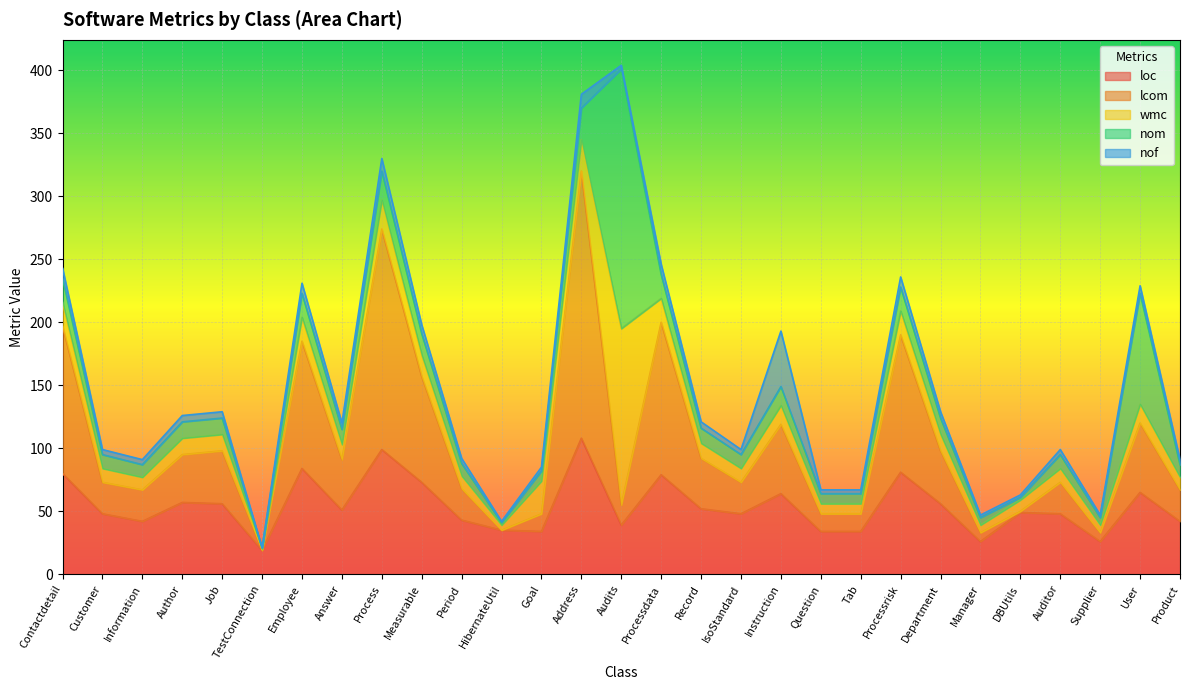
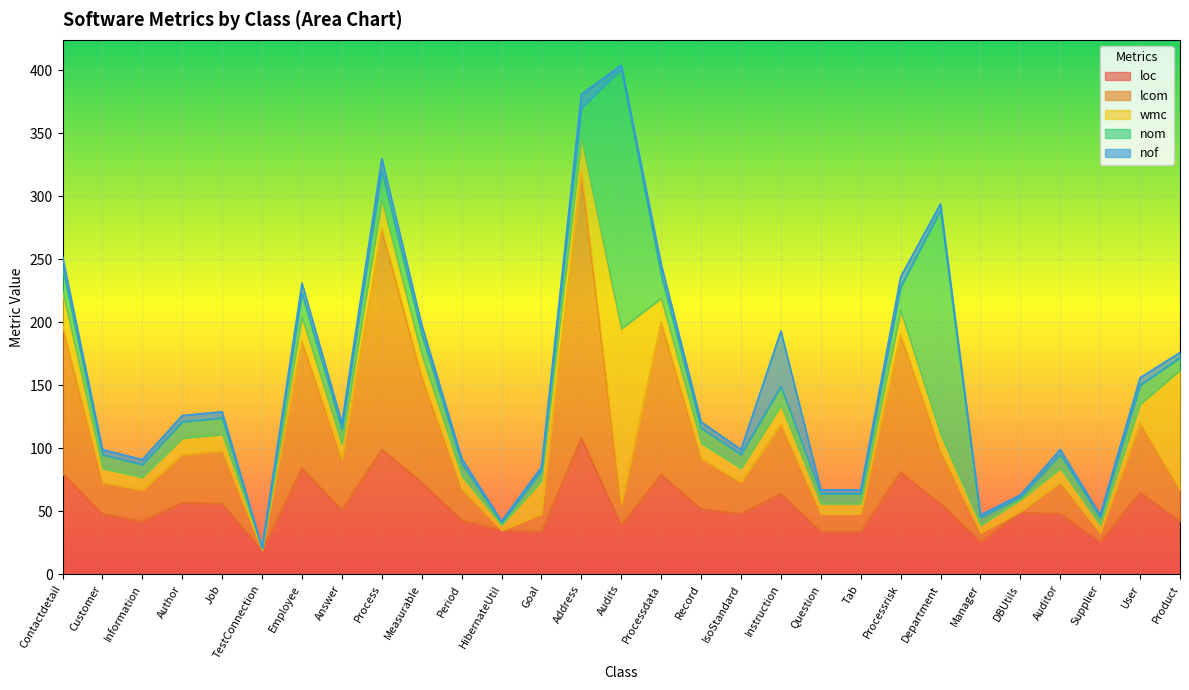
wmc, Contactdetail: 19 -> 28
nom, Department: 13 -> 178
nom, User: 88 -> 15
wmc, Product: 10 -> 95
